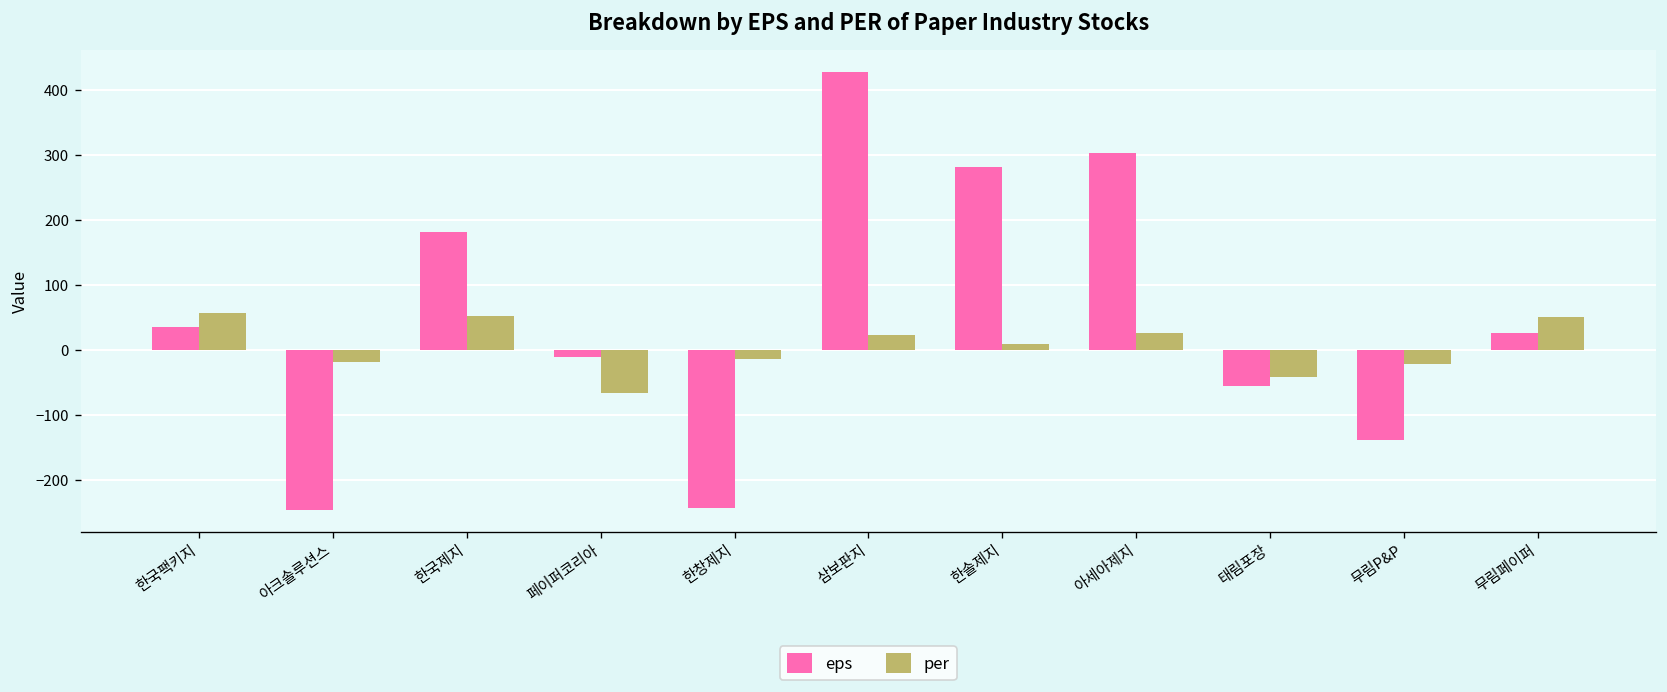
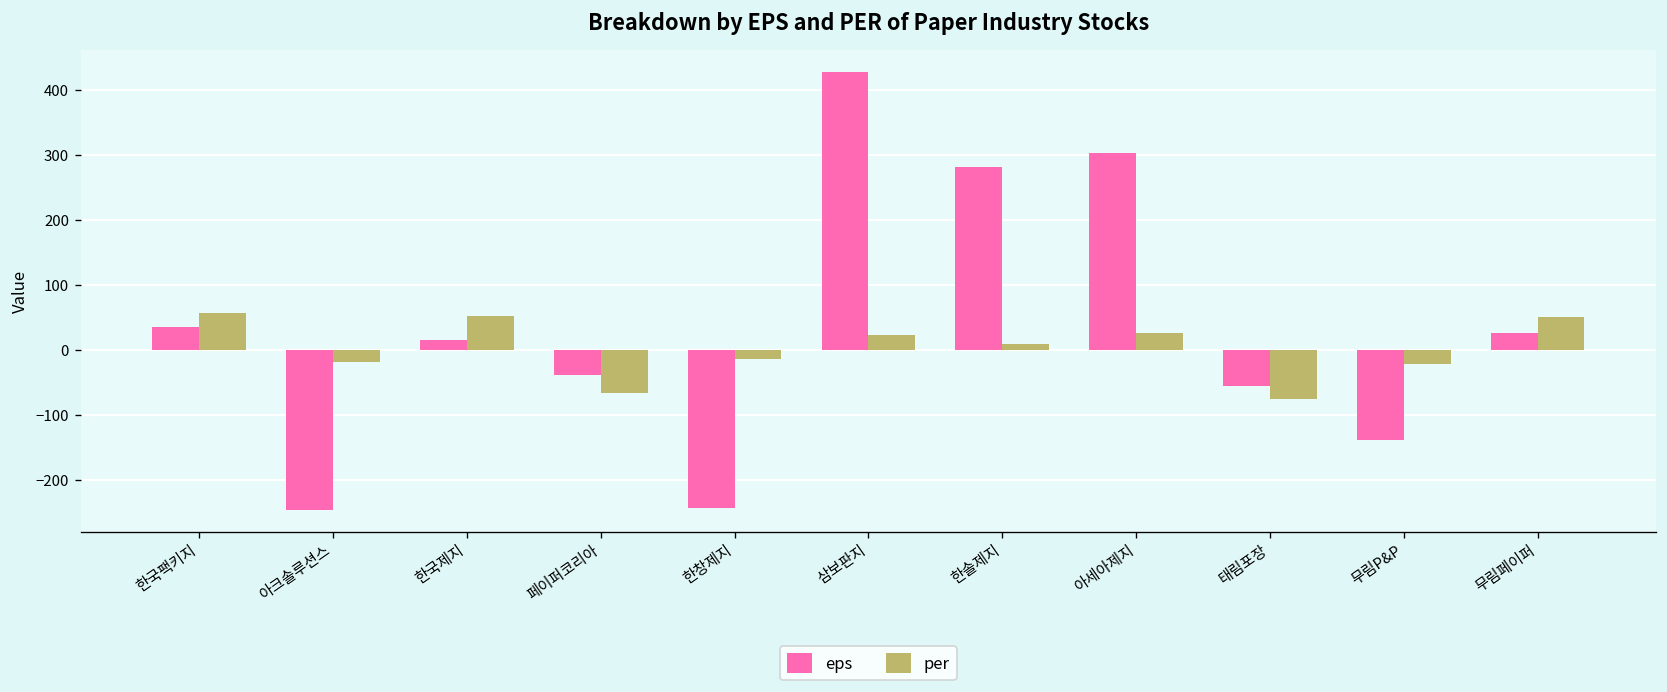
eps, 한국제지: 180 -> 20
eps, 페이퍼코리아: -10 -> -40
per, 태림포장: -40 -> -80
